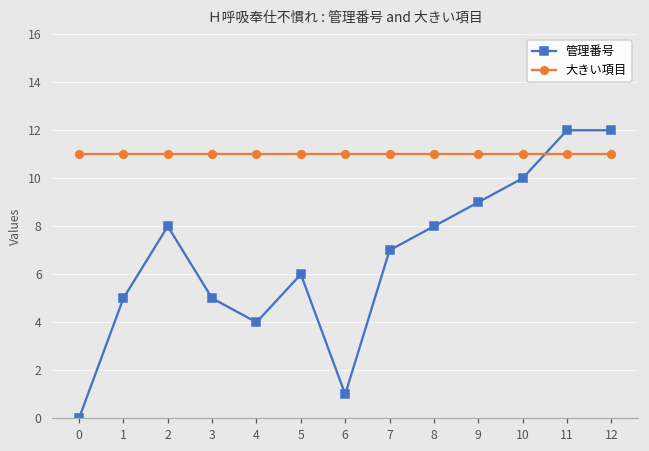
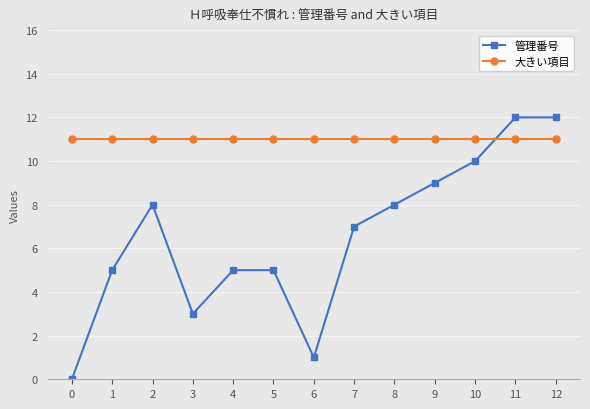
管理番号, 3: 5 -> 3
管理番号, 4: 4 -> 5
管理番号, 5: 6 -> 5
